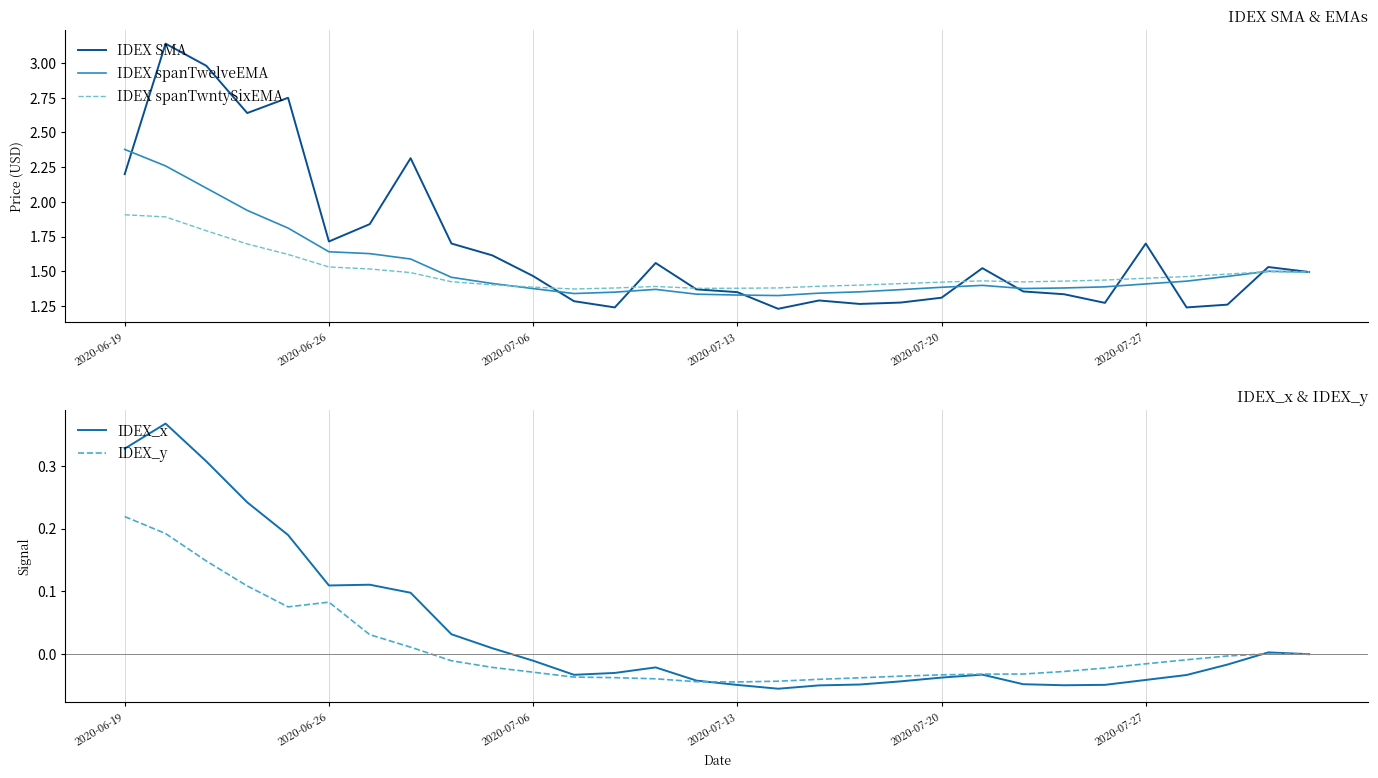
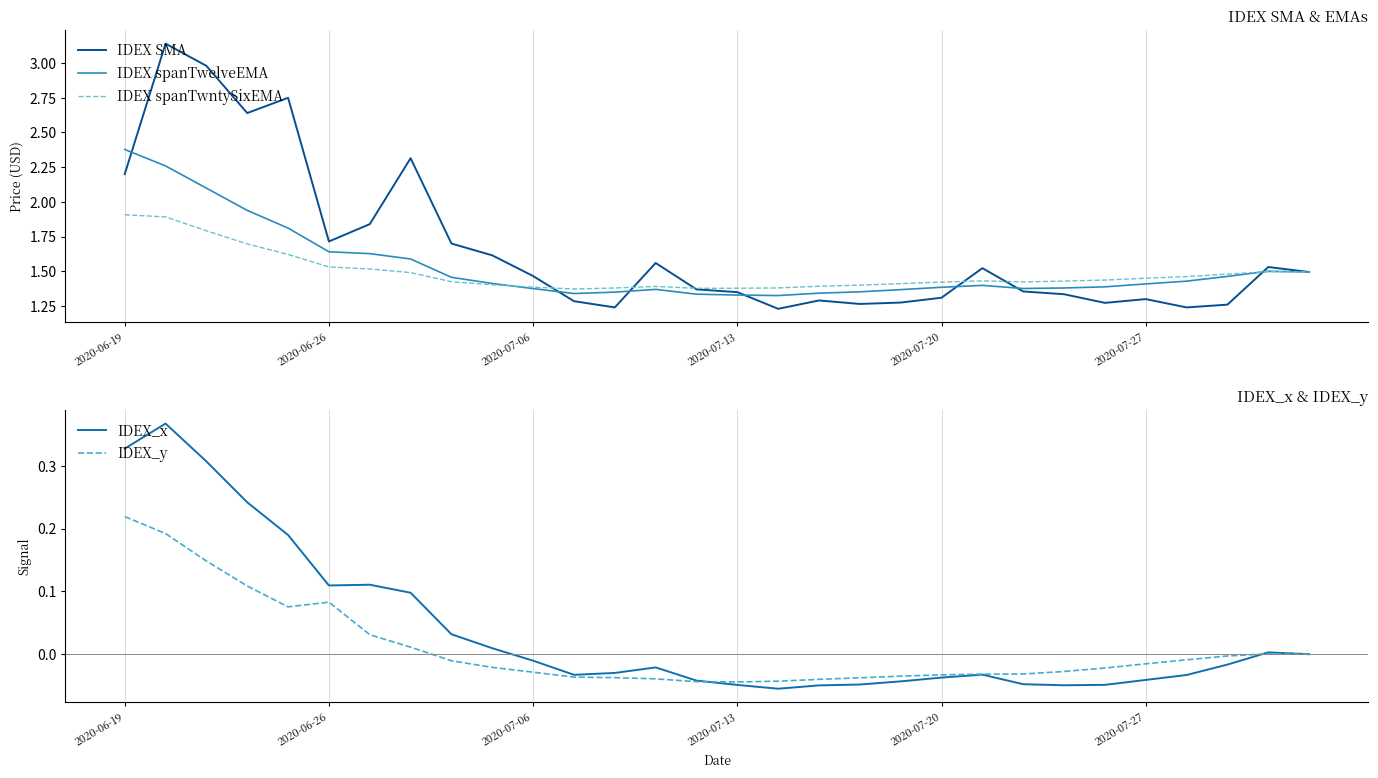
IDEX SMA & EMAs, IDEX SMA, 2020-07-27: 1.7 -> 1.3
